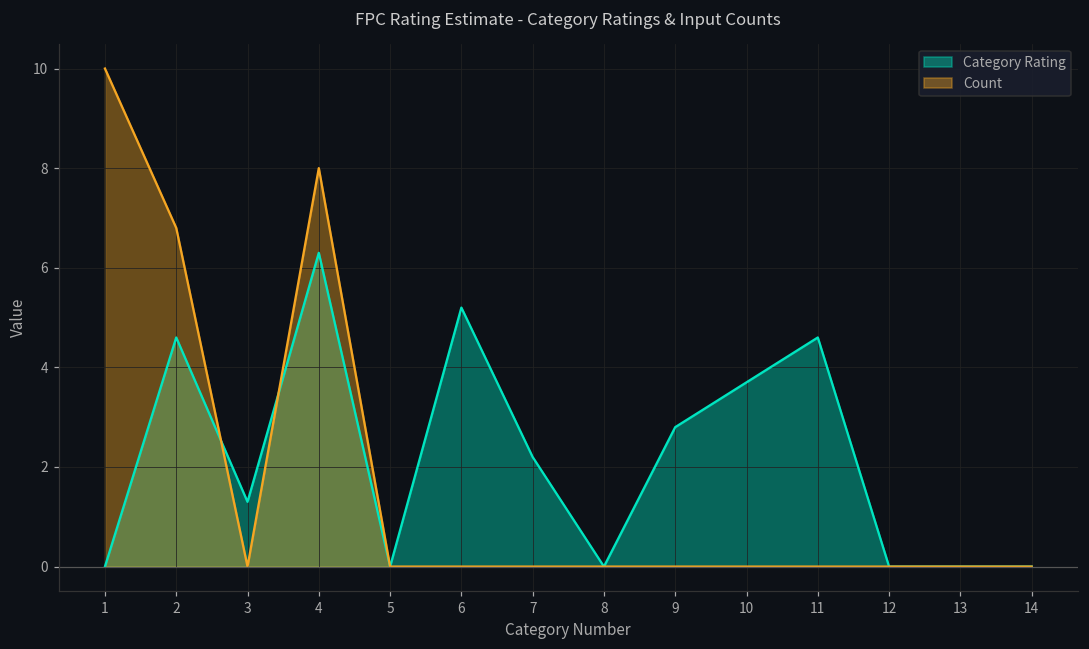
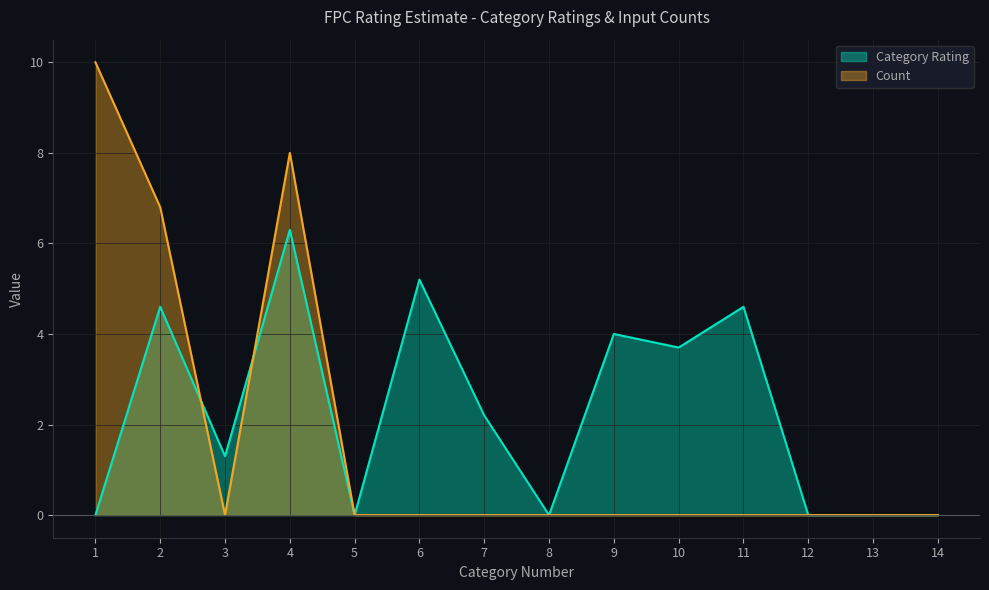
Category Rating, 9: 2.8 -> 4.0
